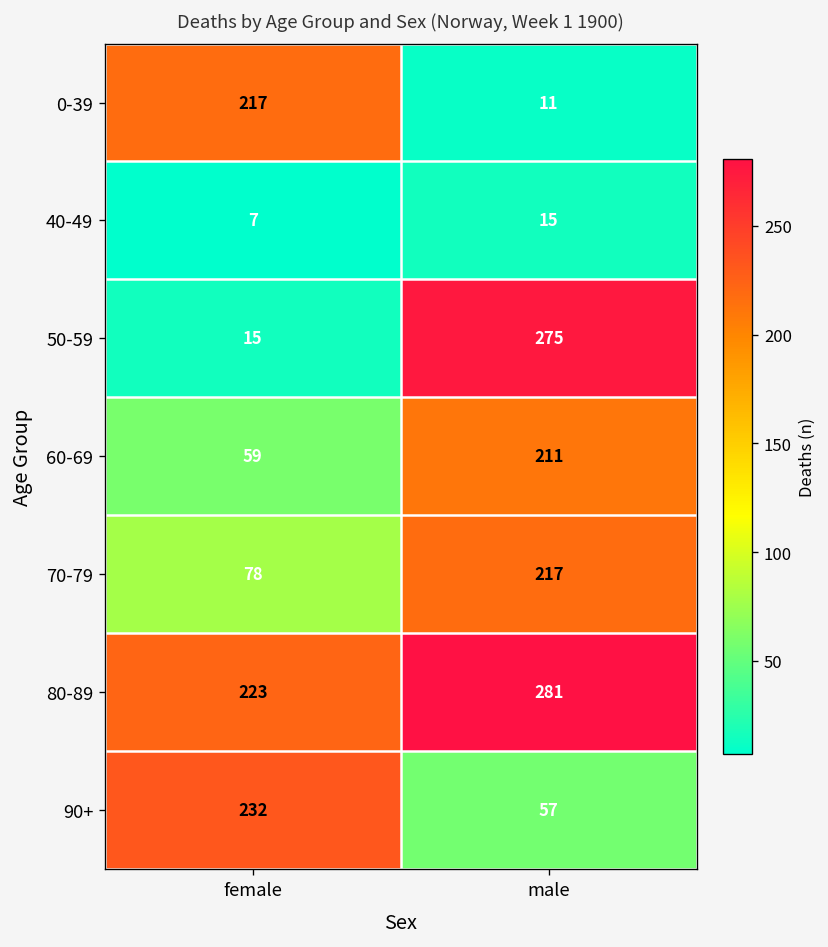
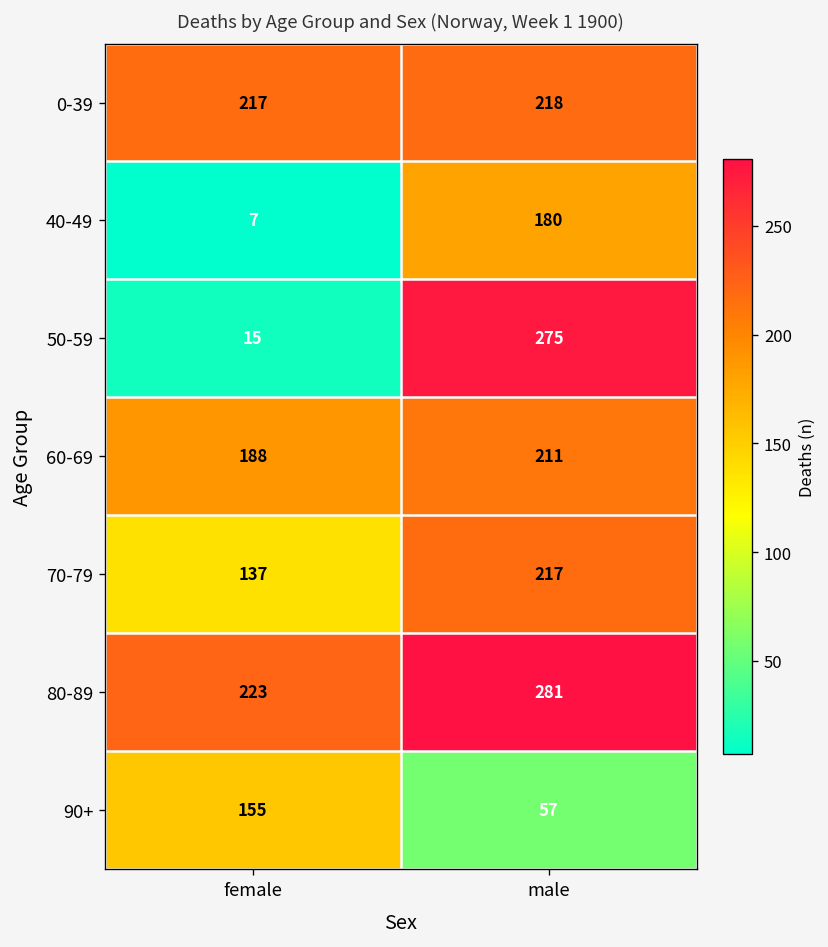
0-39, male: 11 -> 218
40-49, male: 15 -> 180
60-69, female: 59 -> 188
70-79, female: 78 -> 137
90+, female: 232 -> 155
